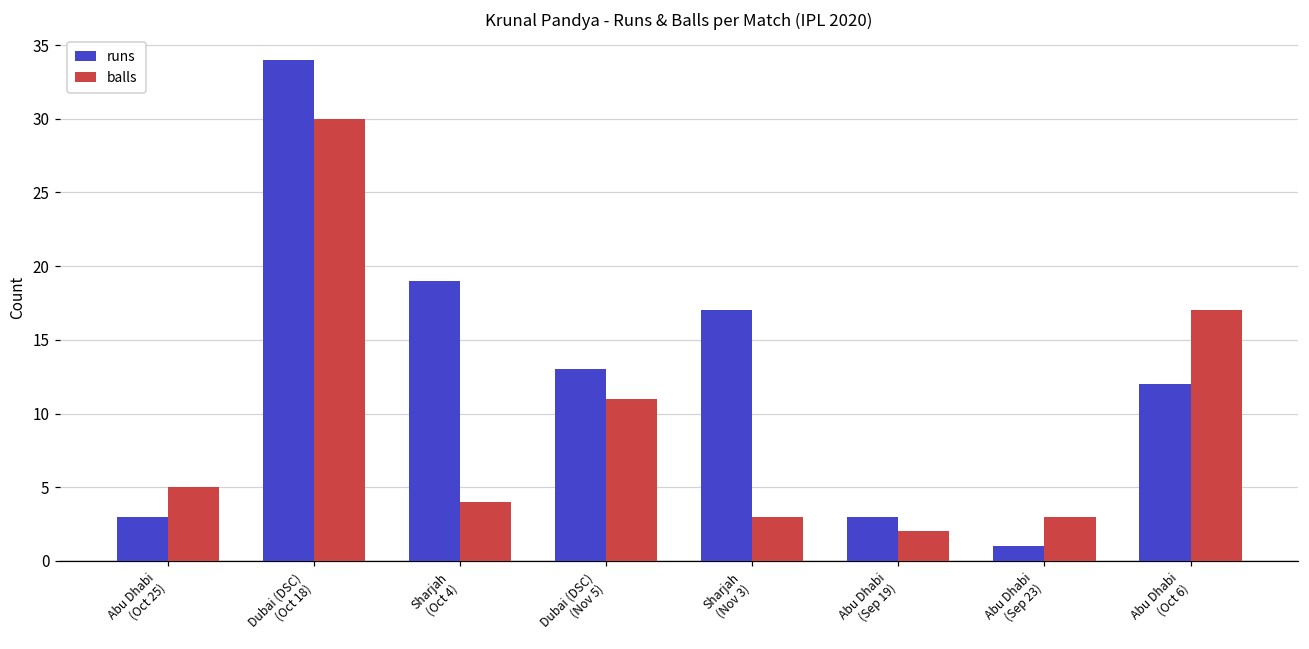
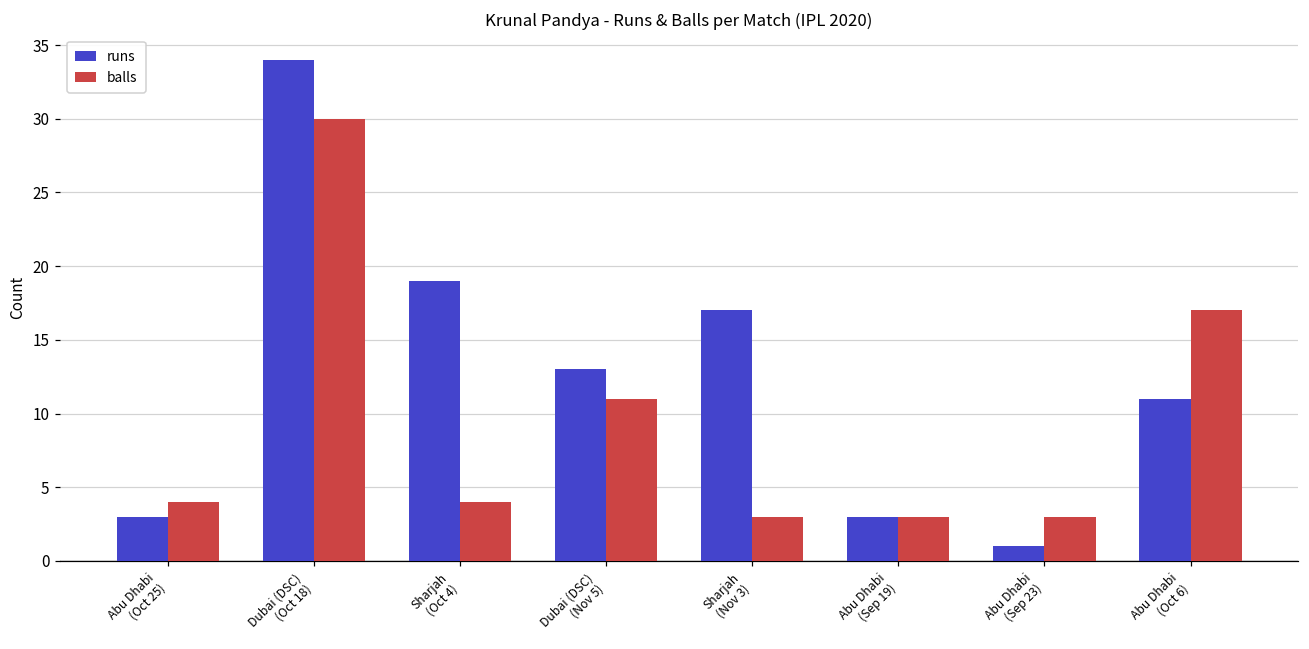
balls, Abu Dhabi (Oct 25): 5 -> 4
balls, Abu Dhabi (Sep 19): 2 -> 3
runs, Abu Dhabi (Oct 6): 12 -> 11
